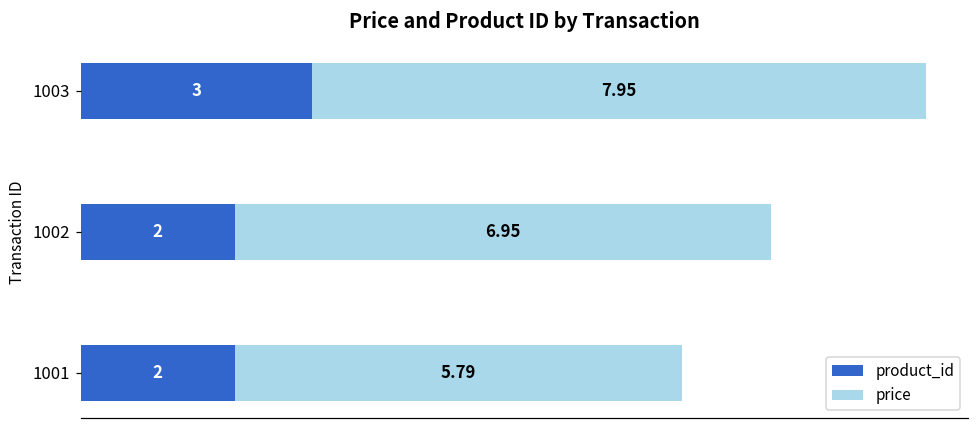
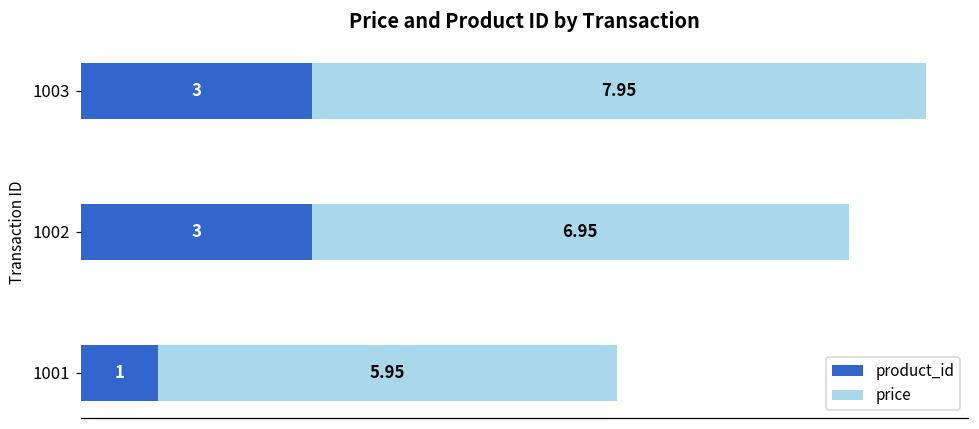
product_id, 1002: 2 -> 3
product_id, 1001: 2 -> 1
price, 1001: 5.79 -> 5.95
